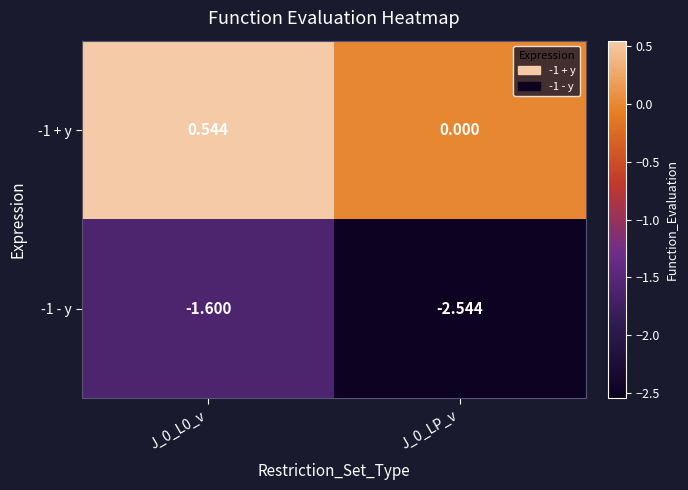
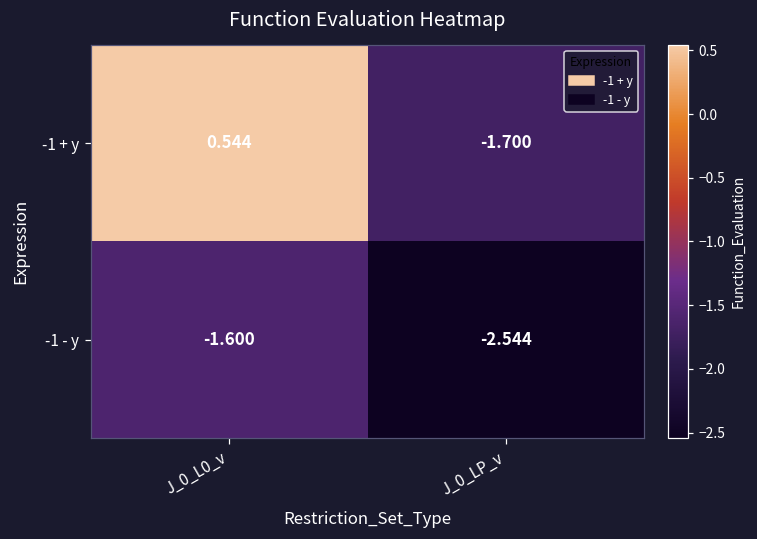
-1 + y, J_0_LP_v: 0.000 -> -1.700
